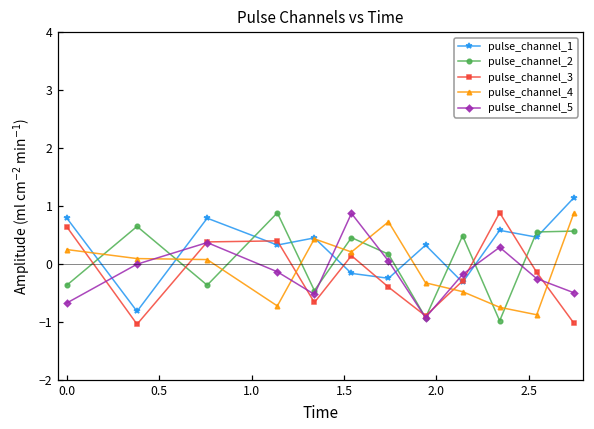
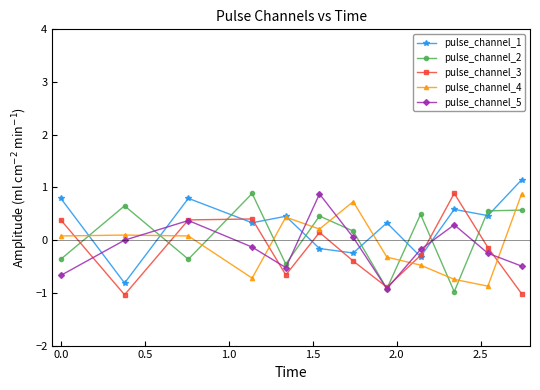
pulse_channel_3, 0.0: 0.6 -> 0.4
pulse_channel_4, 0.0: 0.3 -> 0.1
